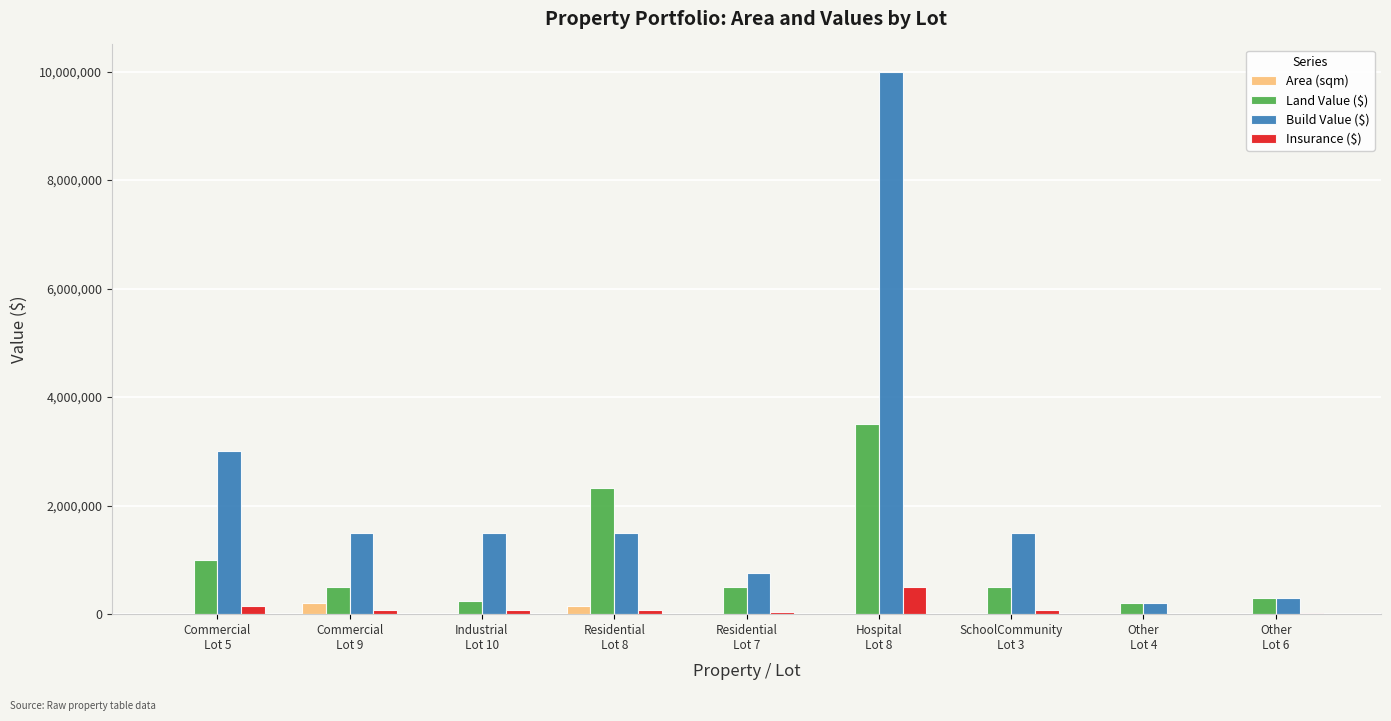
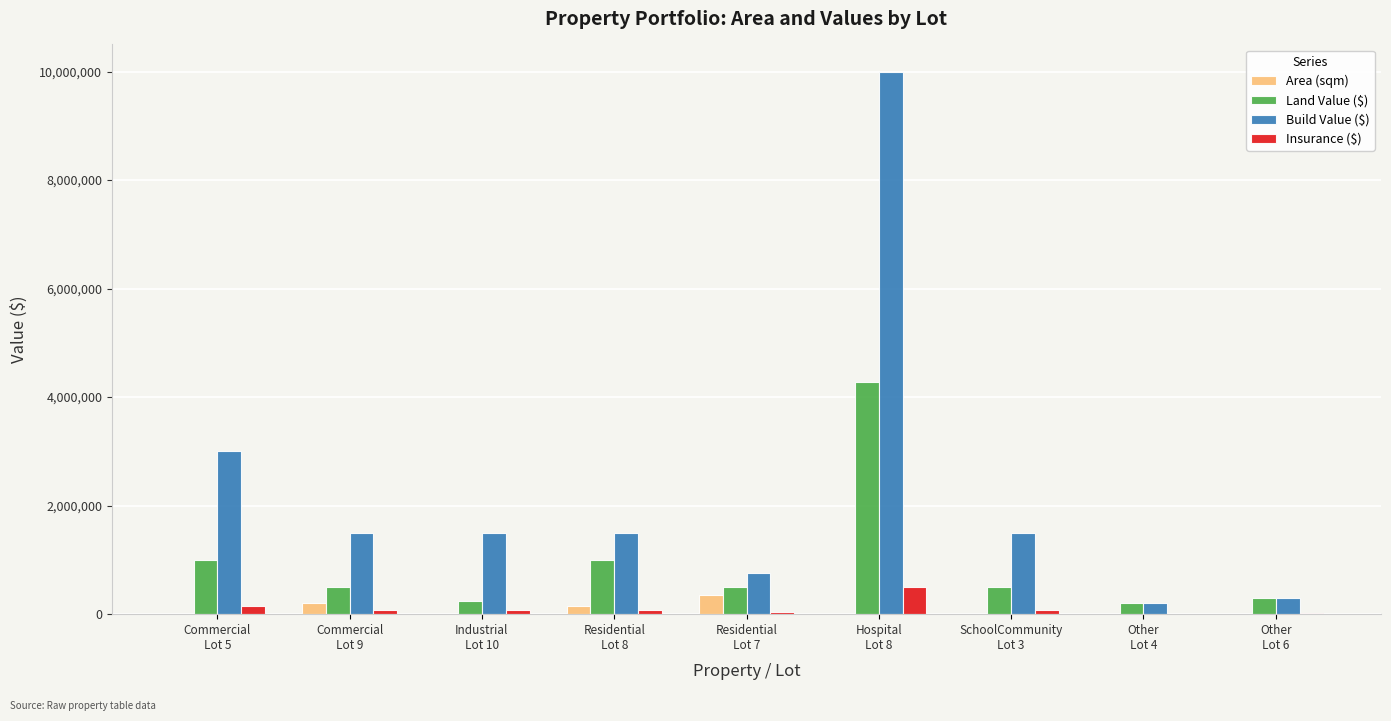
Land Value ($), Residential Lot 8: 2,300,000 -> 1,000,000
Area (sqm), Residential Lot 7: 0 -> 300,000
Land Value ($), Hospital Lot 8: 3,500,000 -> 4,300,000
